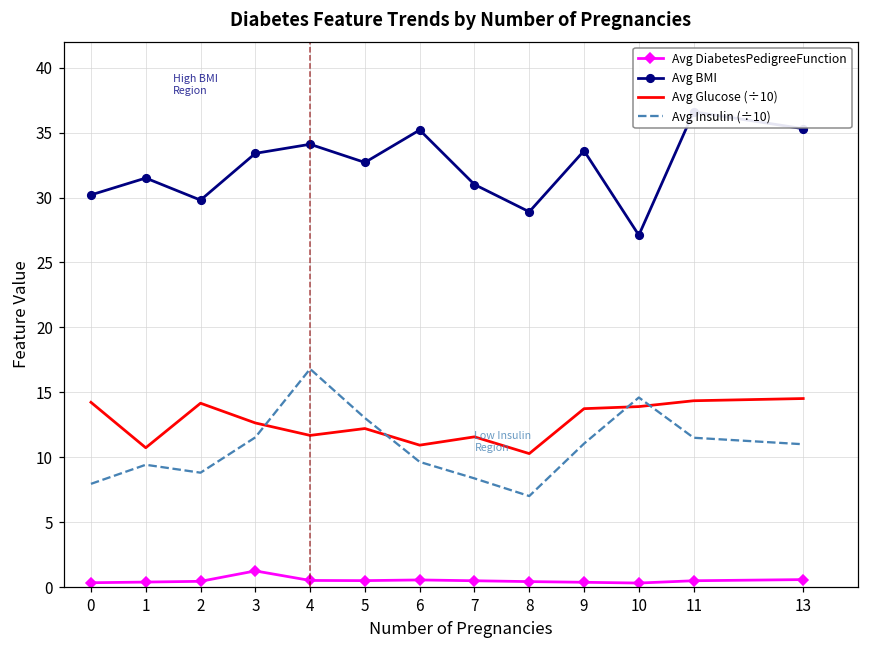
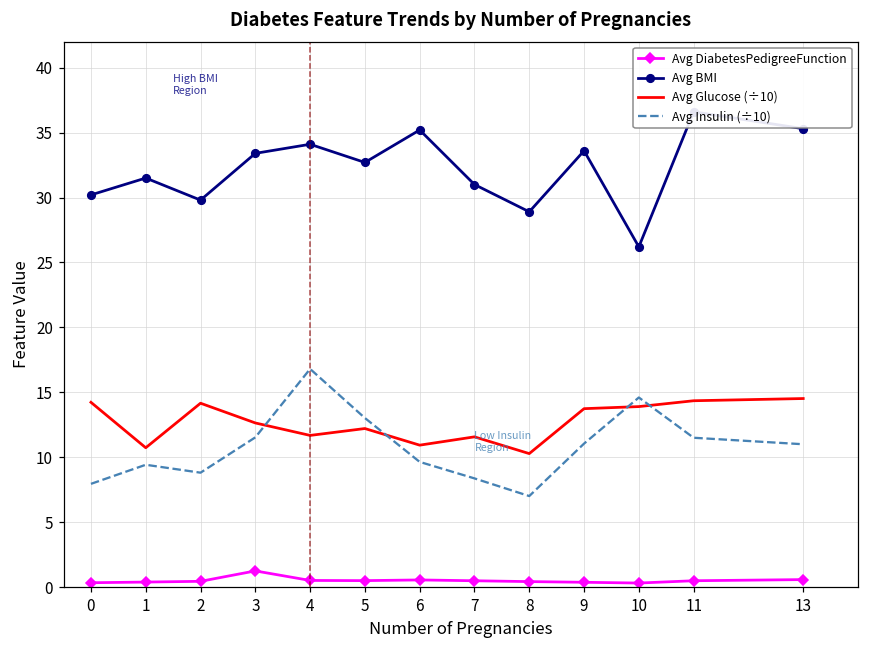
Avg BMI, 10: 27.1 -> 26.2
